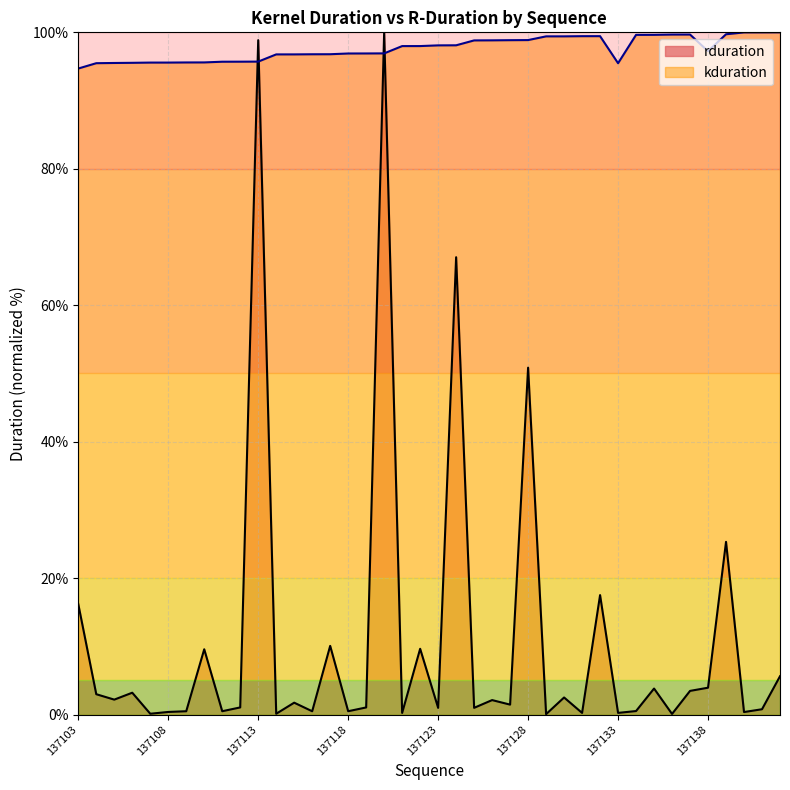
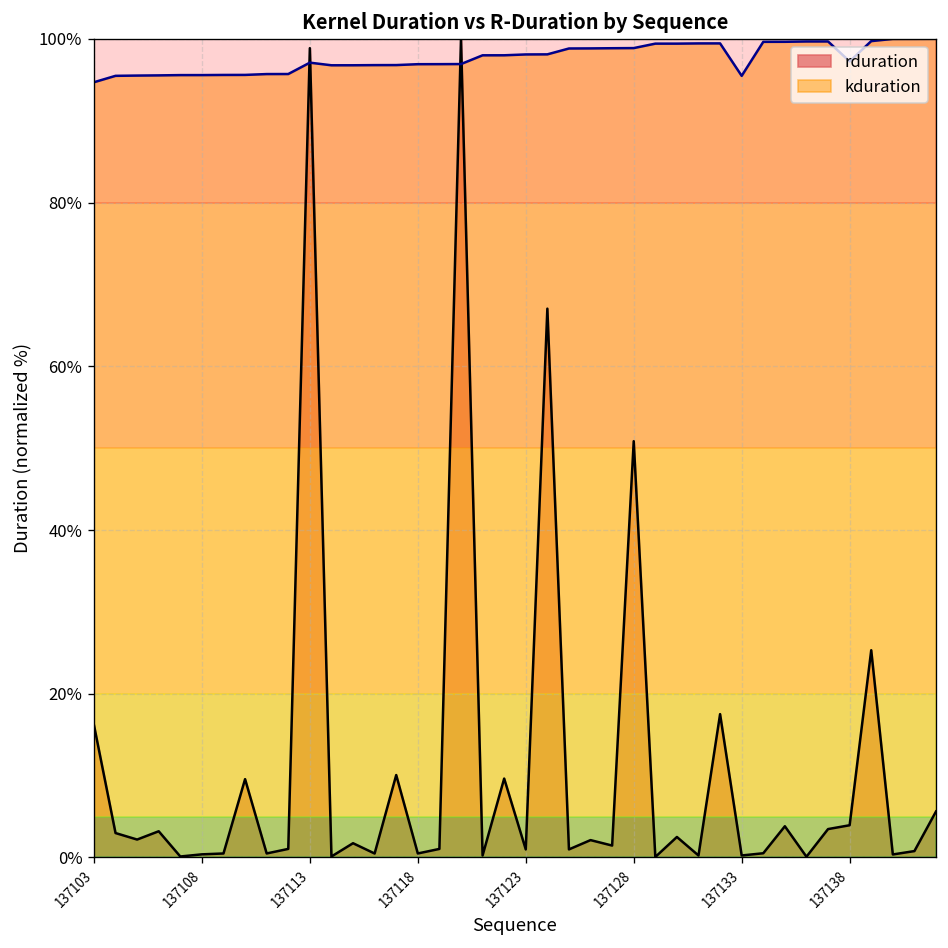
kduration, 137113: 96% -> 97%
